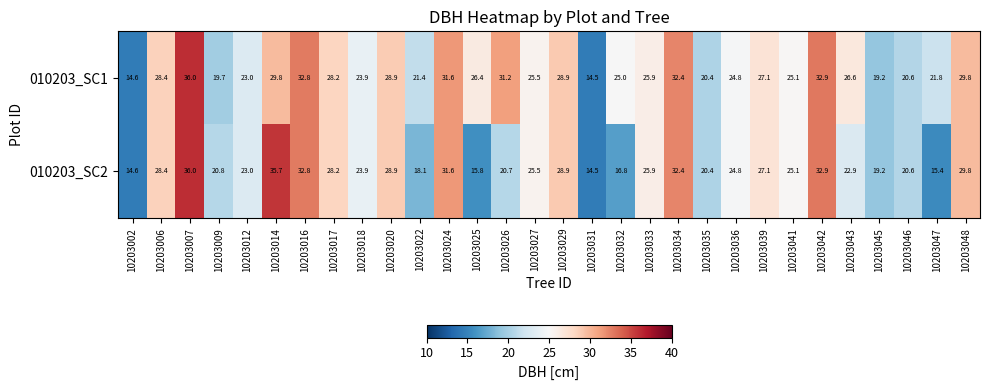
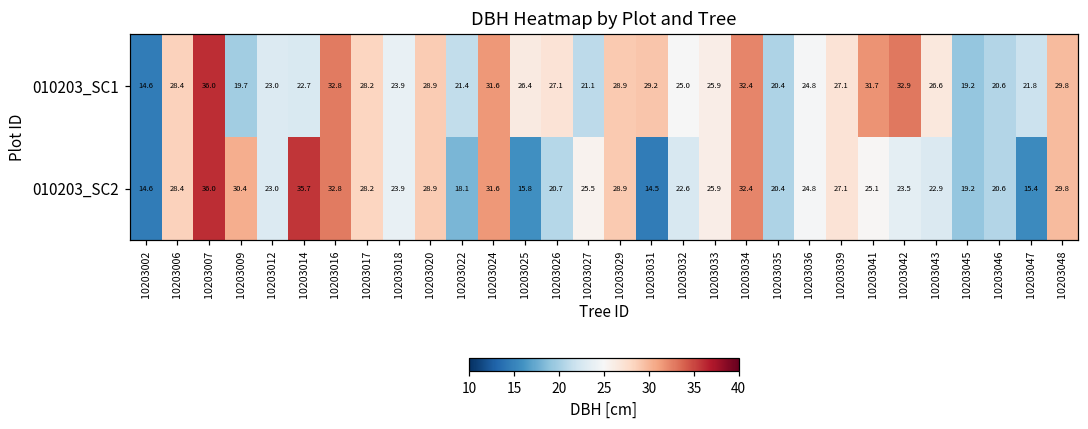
010203_SC1, 10203014: 29.8 -> 22.7
010203_SC1, 10203026: 31.2 -> 27.1
010203_SC1, 10203027: 25.5 -> 21.1
010203_SC1, 10203031: 14.5 -> 29.2
010203_SC1, 10203041: 25.1 -> 31.7
010203_SC2, 10203009: 20.8 -> 30.4
010203_SC2, 10203032: 16.8 -> 22.6
010203_SC2, 10203042: 32.9 -> 23.5
